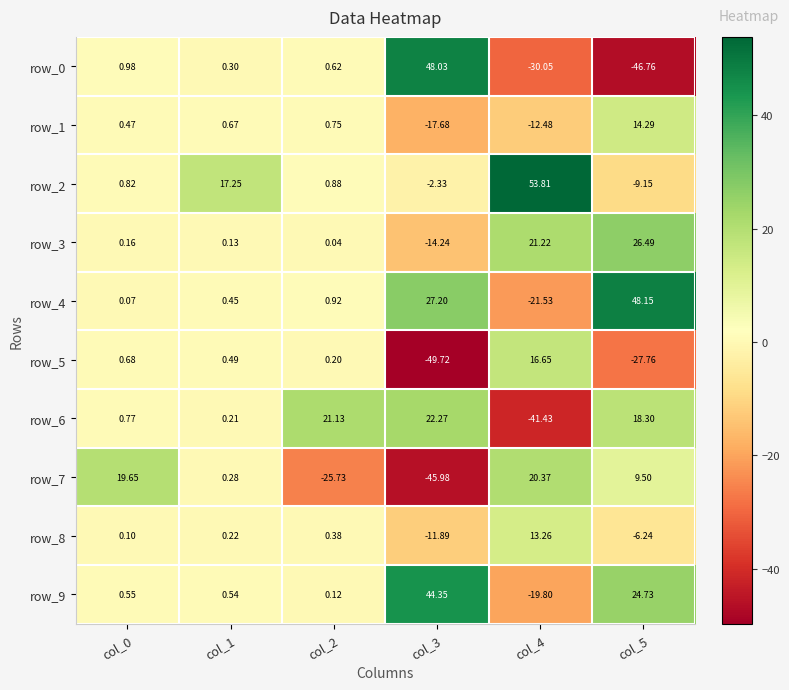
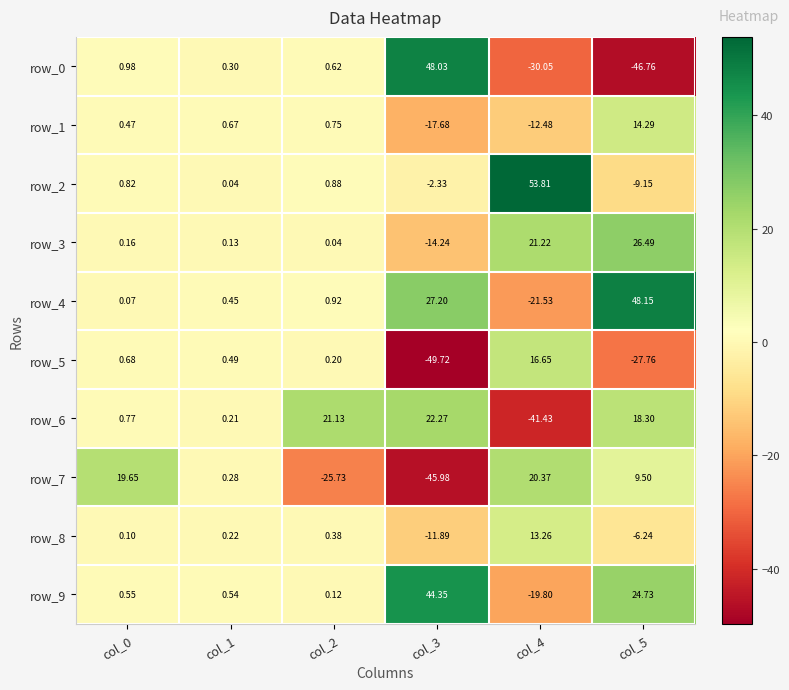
row_2, col_1: 17.25 -> 0.04
